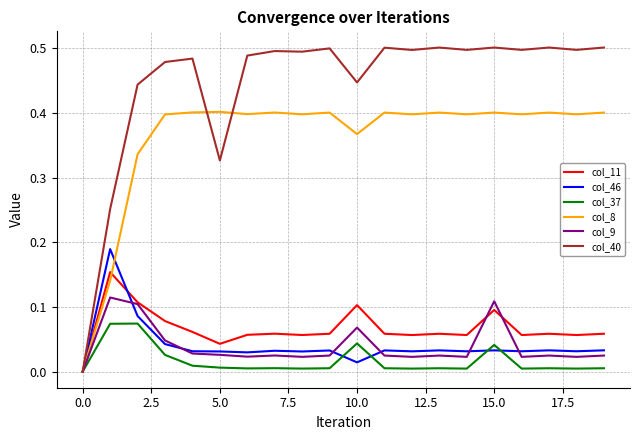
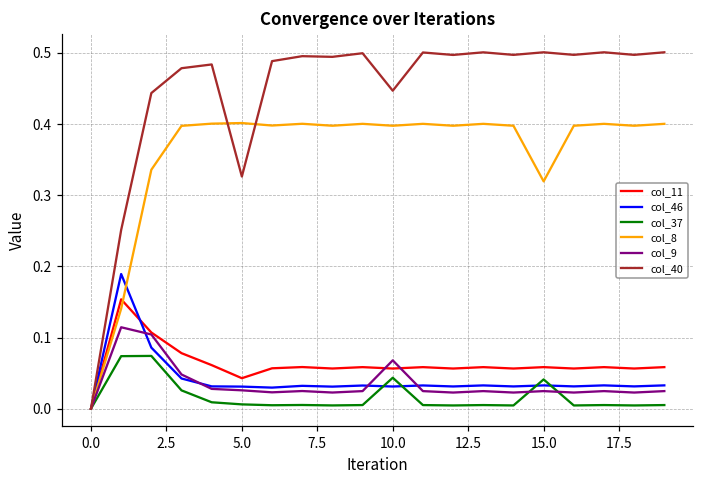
col_11, 10.0: 0.10 -> 0.06
col_46, 10.0: 0.01 -> 0.03
col_8, 10.0: 0.37 -> 0.40
col_11, 15.0: 0.10 -> 0.06
col_8, 15.0: 0.40 -> 0.32
col_9, 15.0: 0.11 -> 0.02
